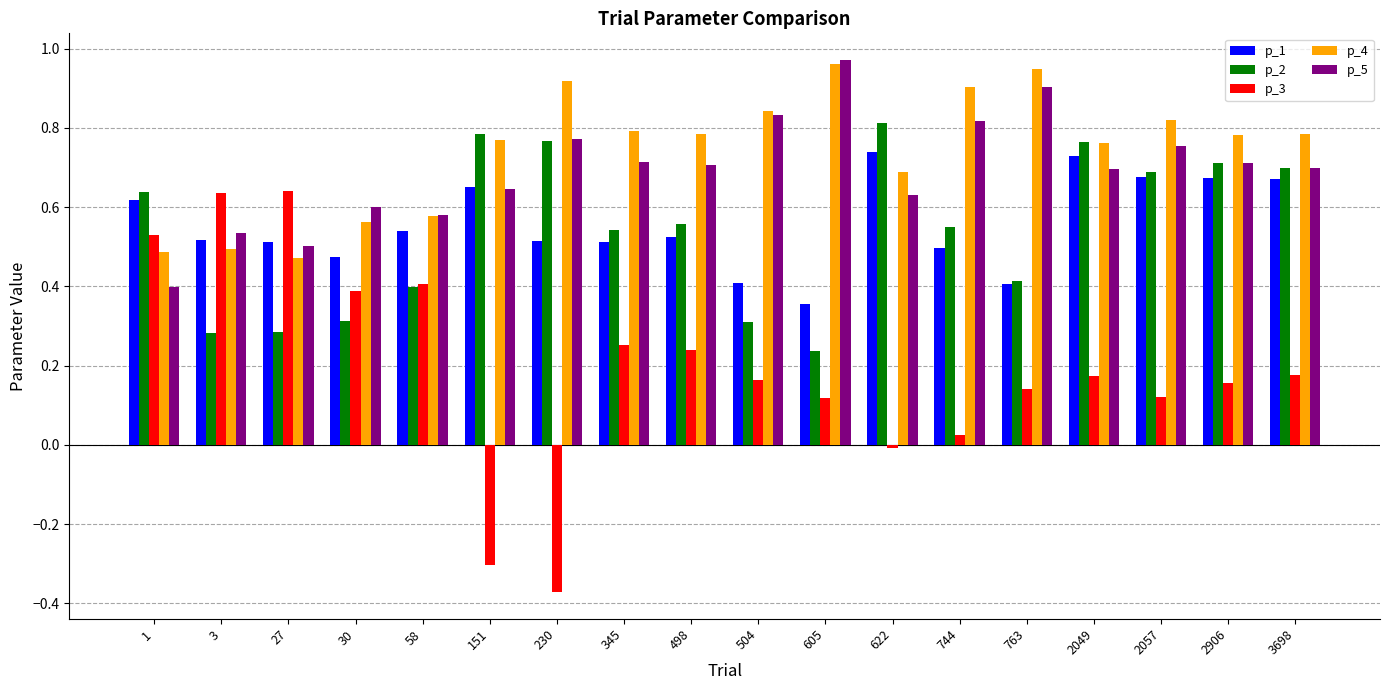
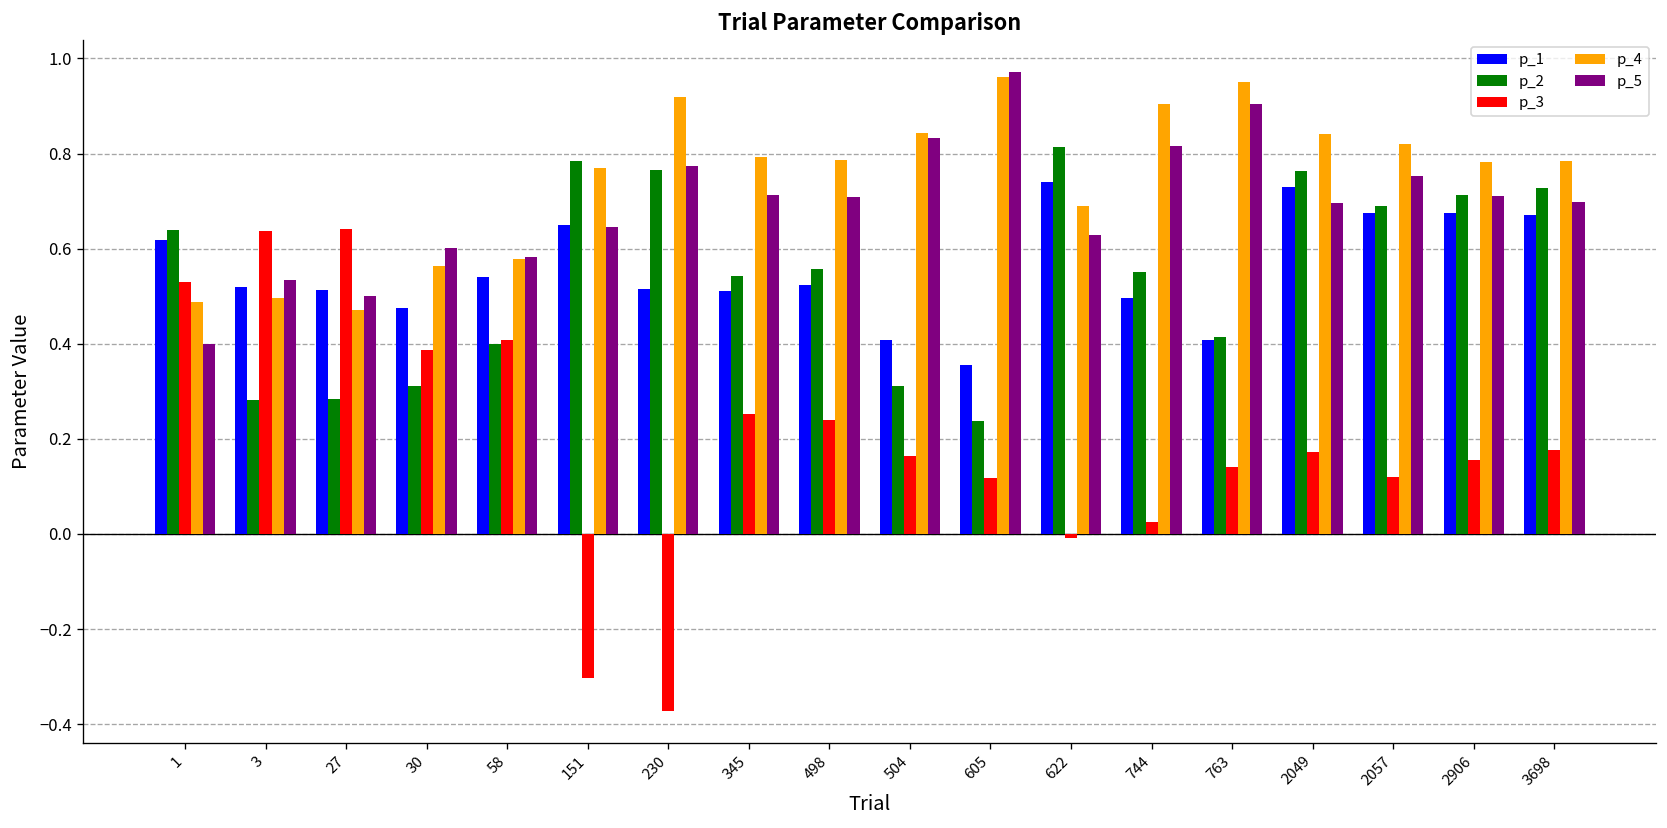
p_4, 2049: 0.76 -> 0.84
p_2, 3698: 0.70 -> 0.73
